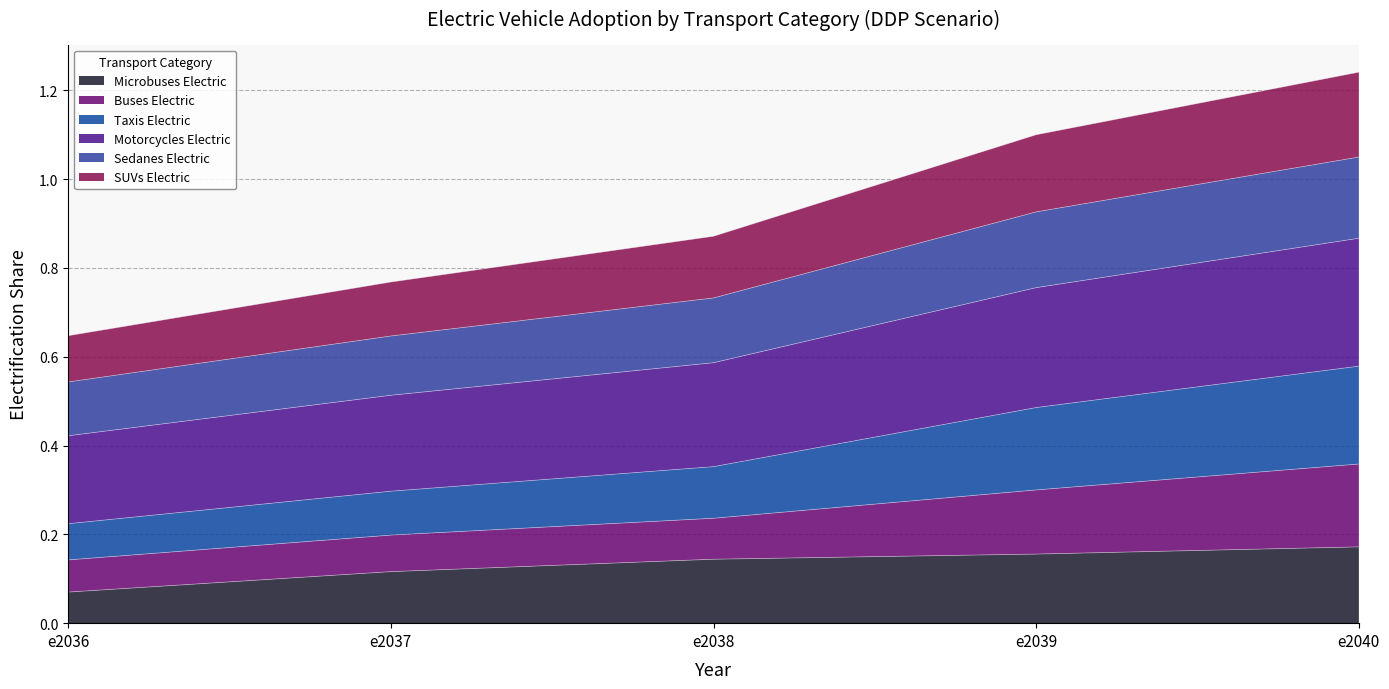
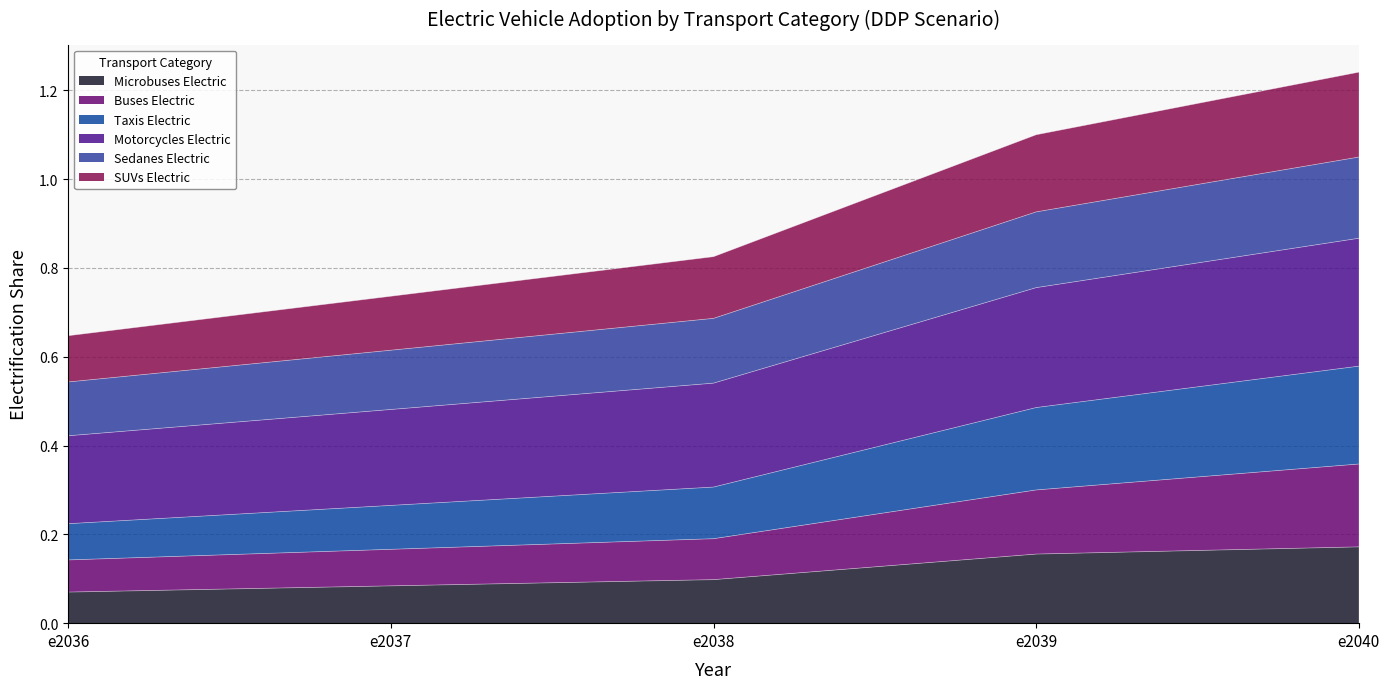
Microbuses Electric, e2037: 0.12 -> 0.08
Microbuses Electric, e2038: 0.14 -> 0.10
